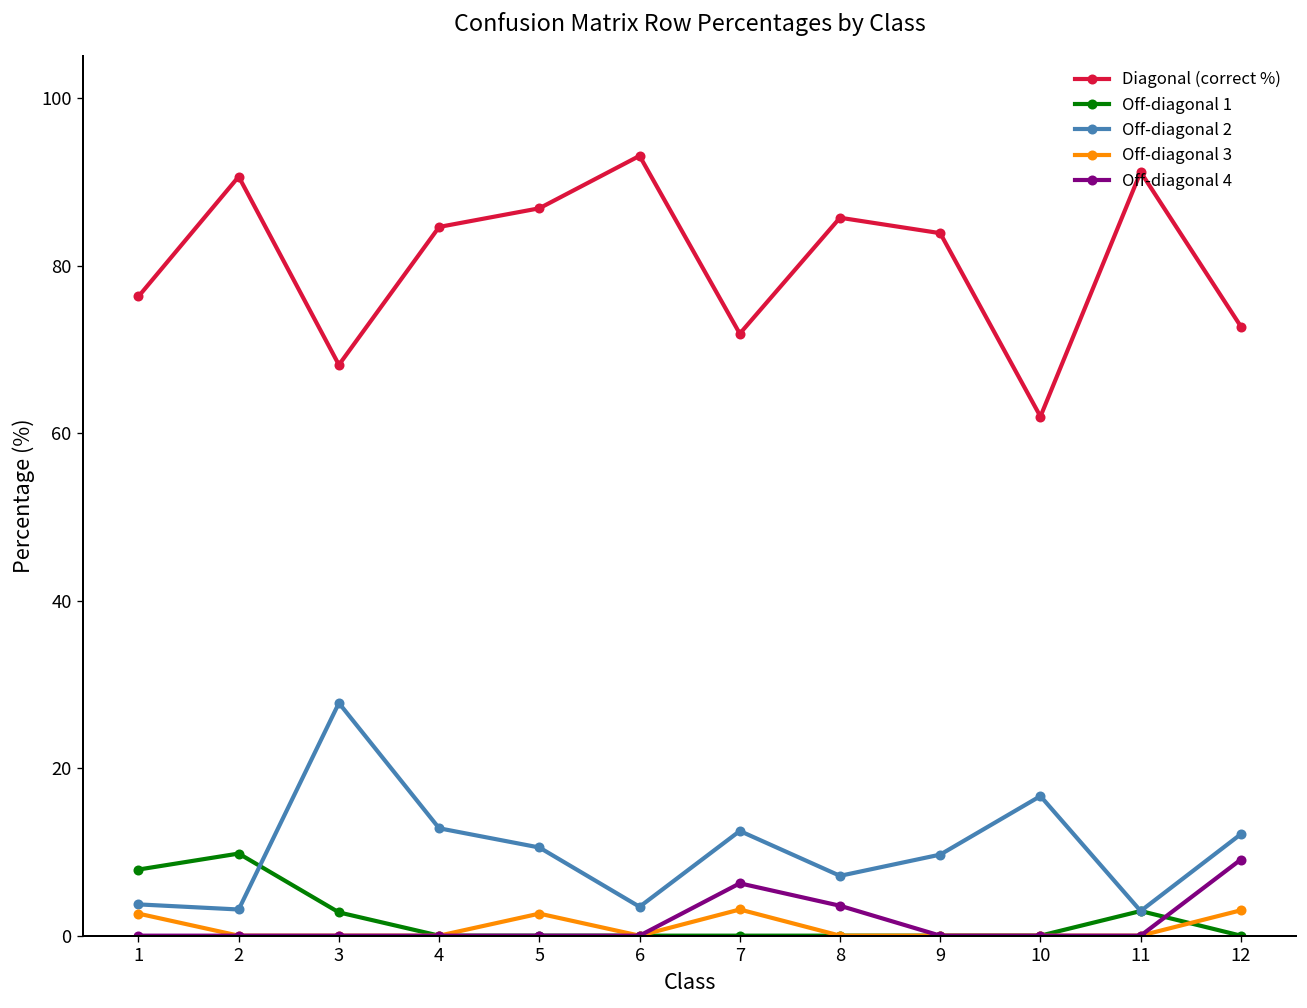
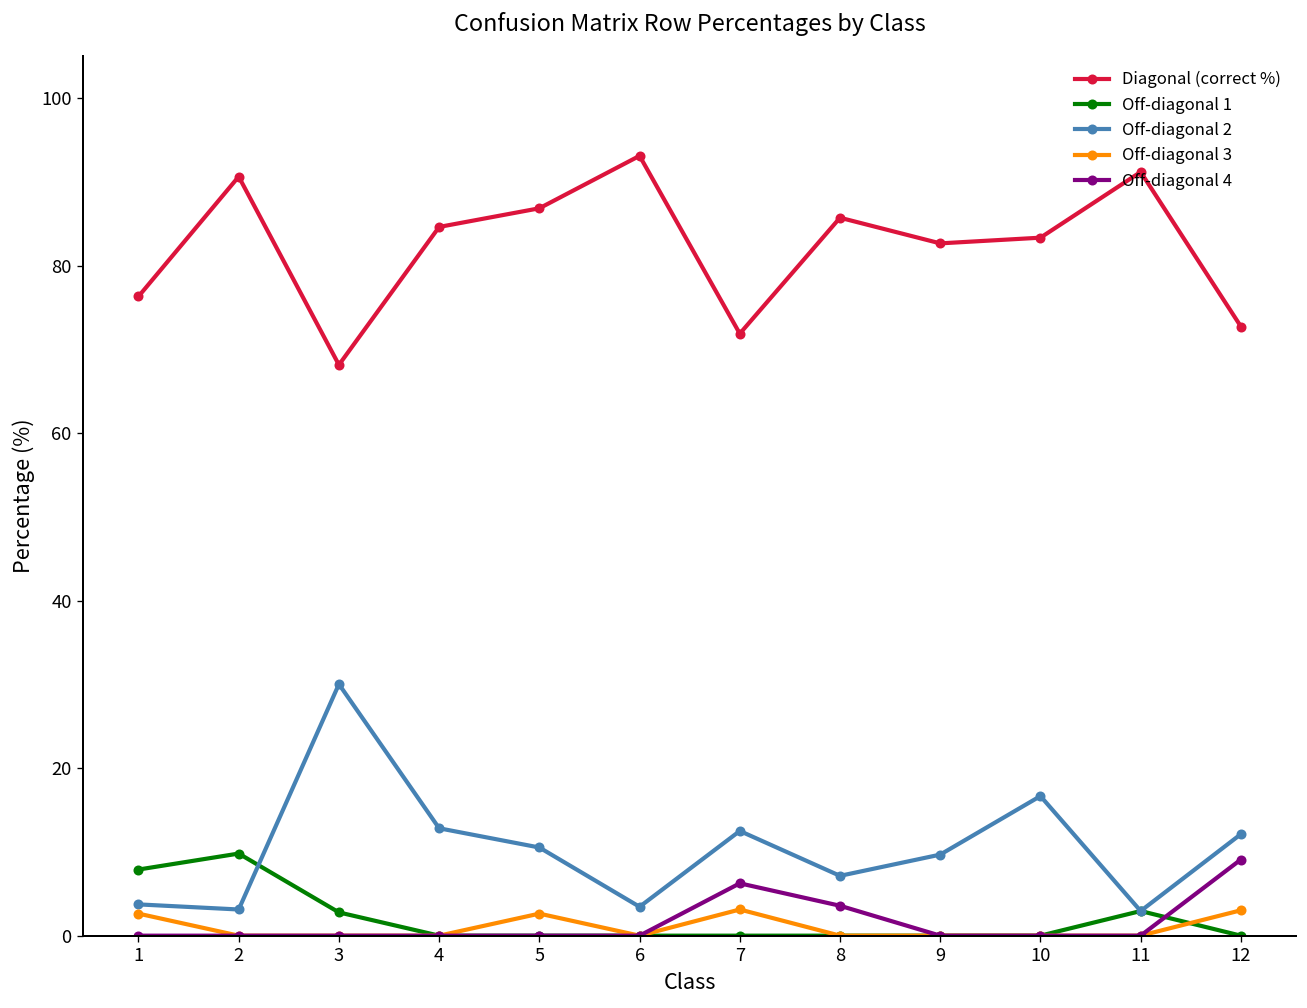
Off-diagonal 2, 3: 28 -> 30
Diagonal (correct %), 9: 84 -> 83
Diagonal (correct %), 10: 62 -> 83
